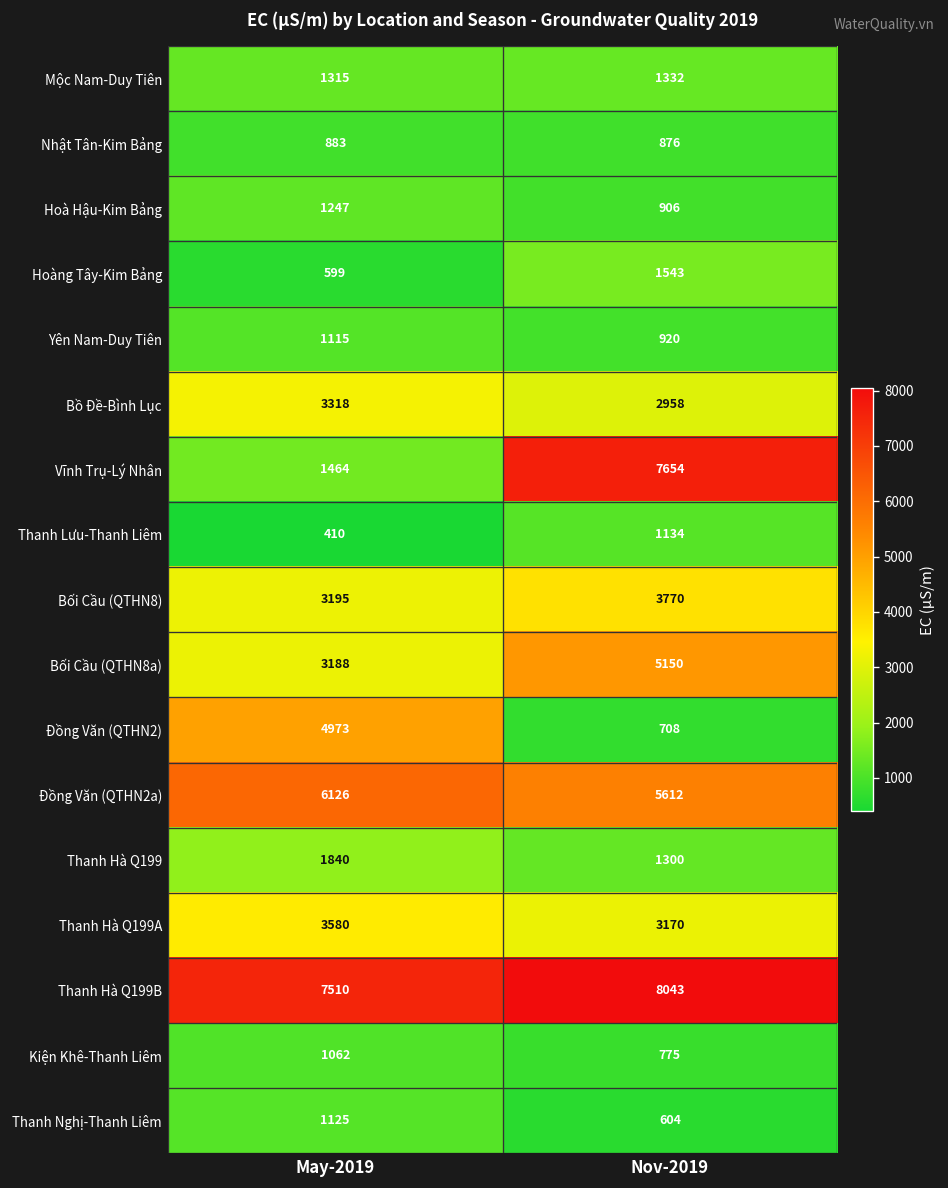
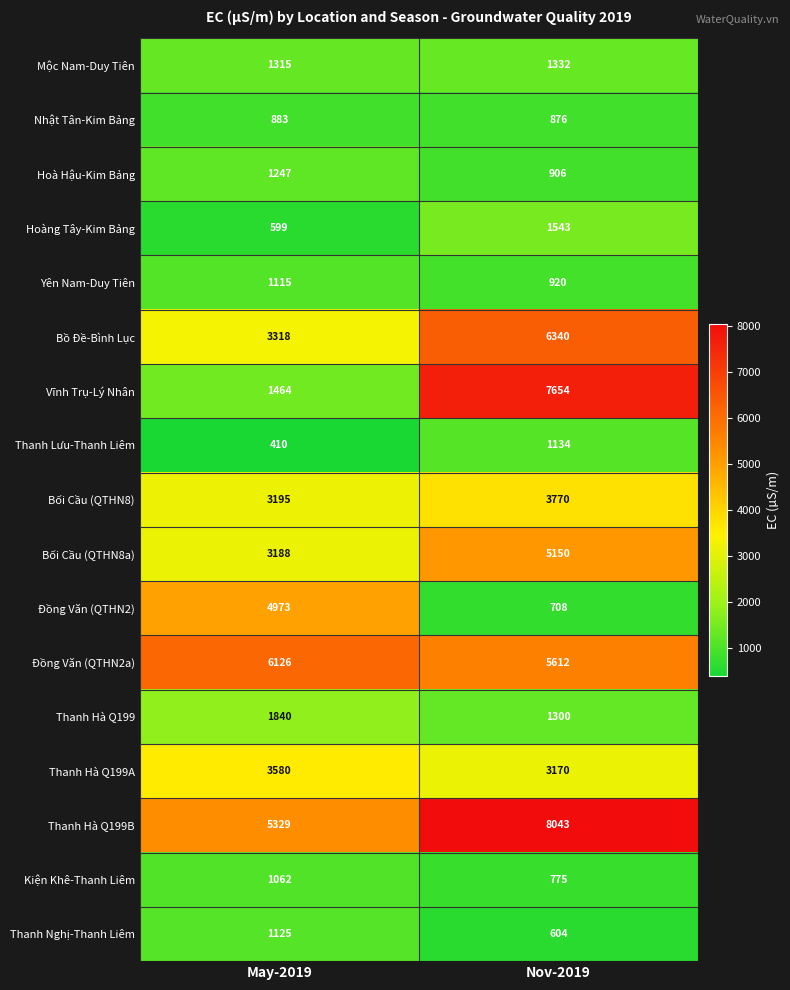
Bồ Đề-Bình Lục, Nov-2019: 2958 -> 6340
Thanh Hà Q199B, May-2019: 7510 -> 5329
